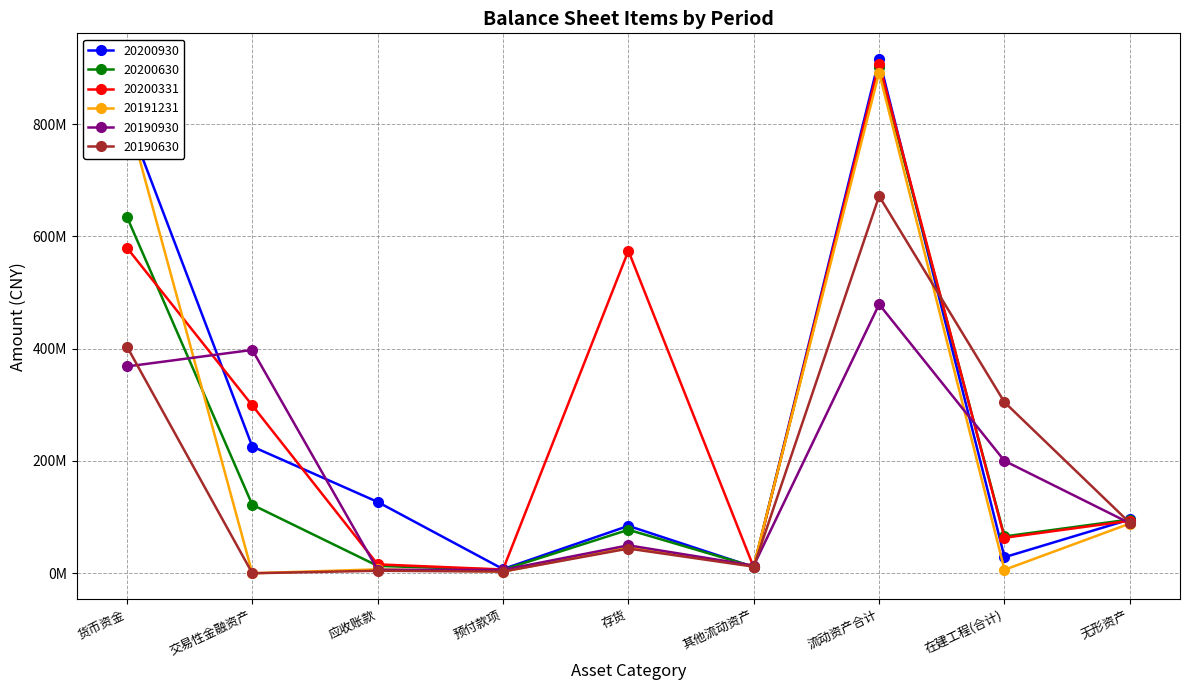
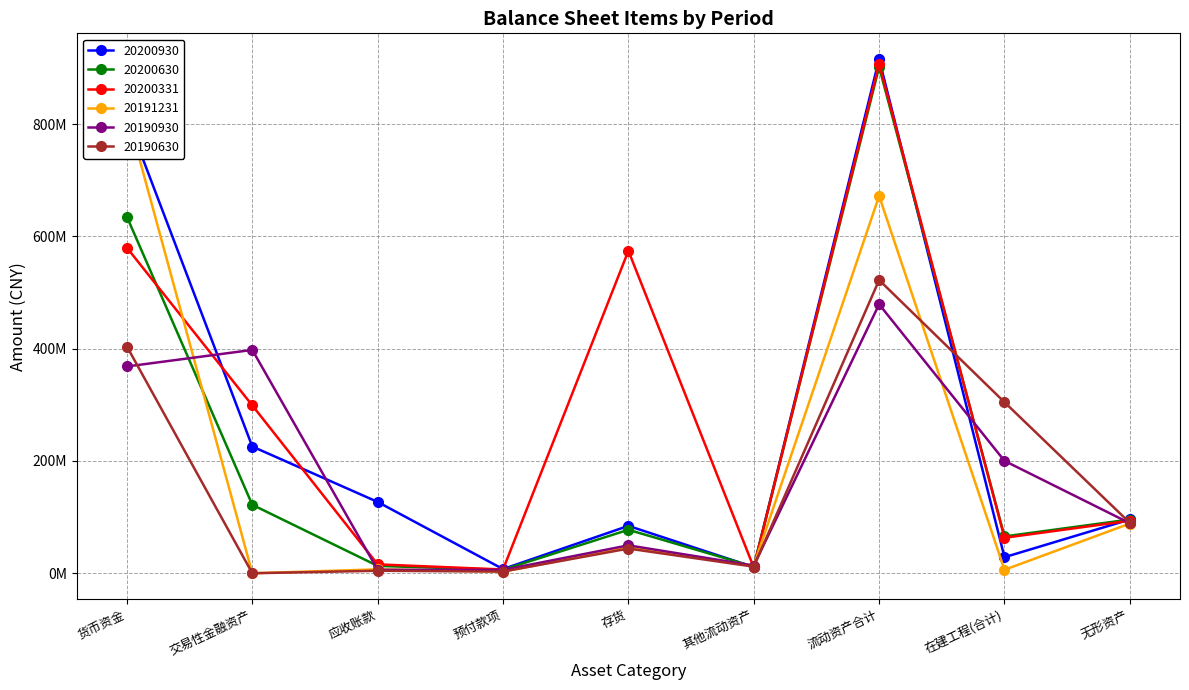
20191231, 流动资产合计: 890000000 -> 670000000
20190630, 流动资产合计: 670000000 -> 520000000
